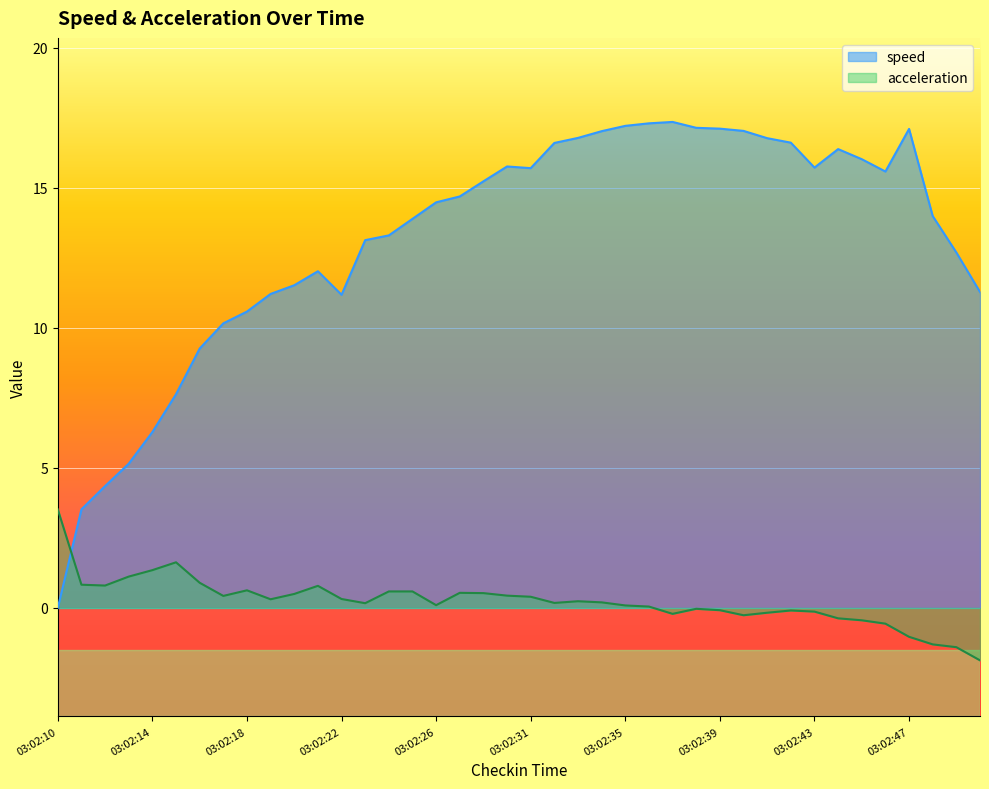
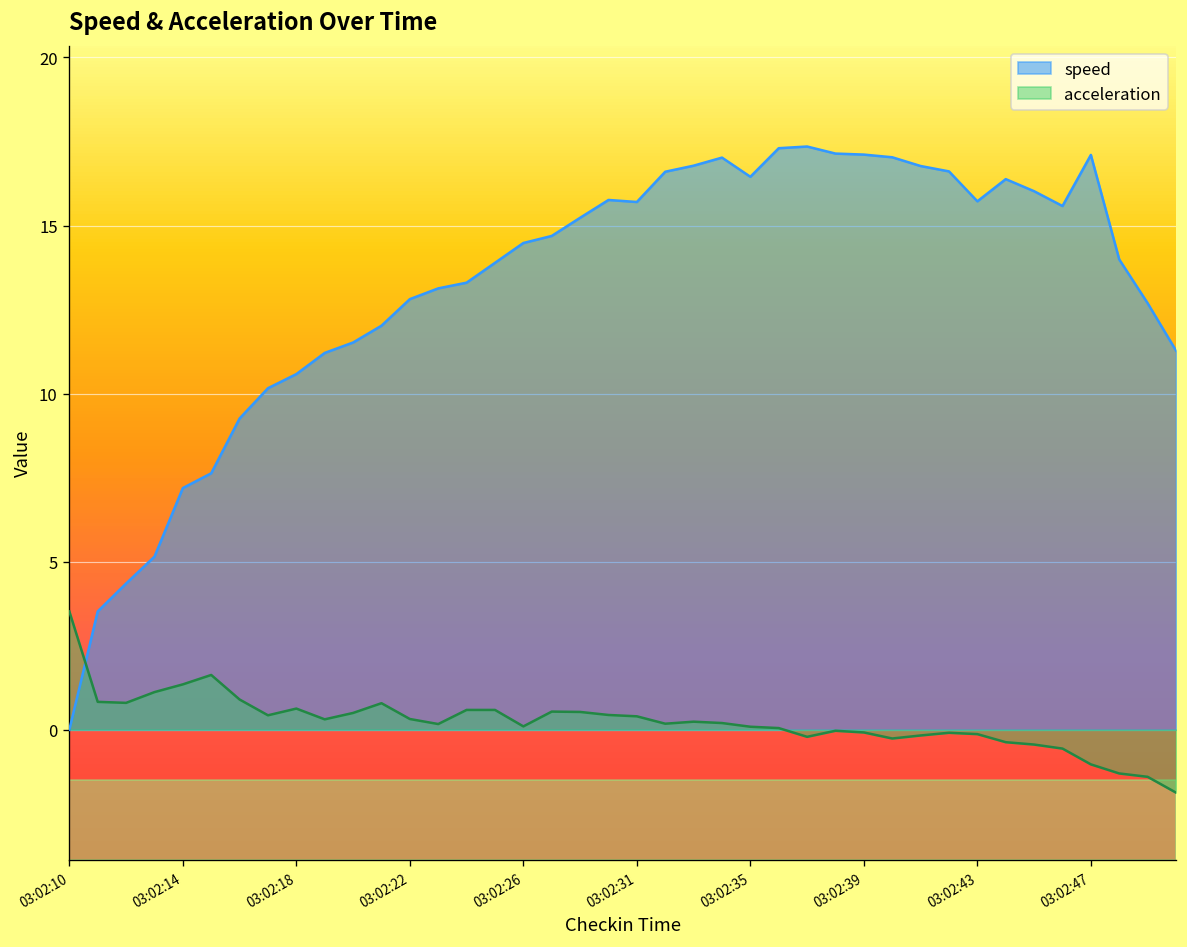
speed, 03:02:14: 6.3 -> 7.2
speed, 03:02:22: 11.2 -> 12.8
speed, 03:02:35: 17.2 -> 16.5
